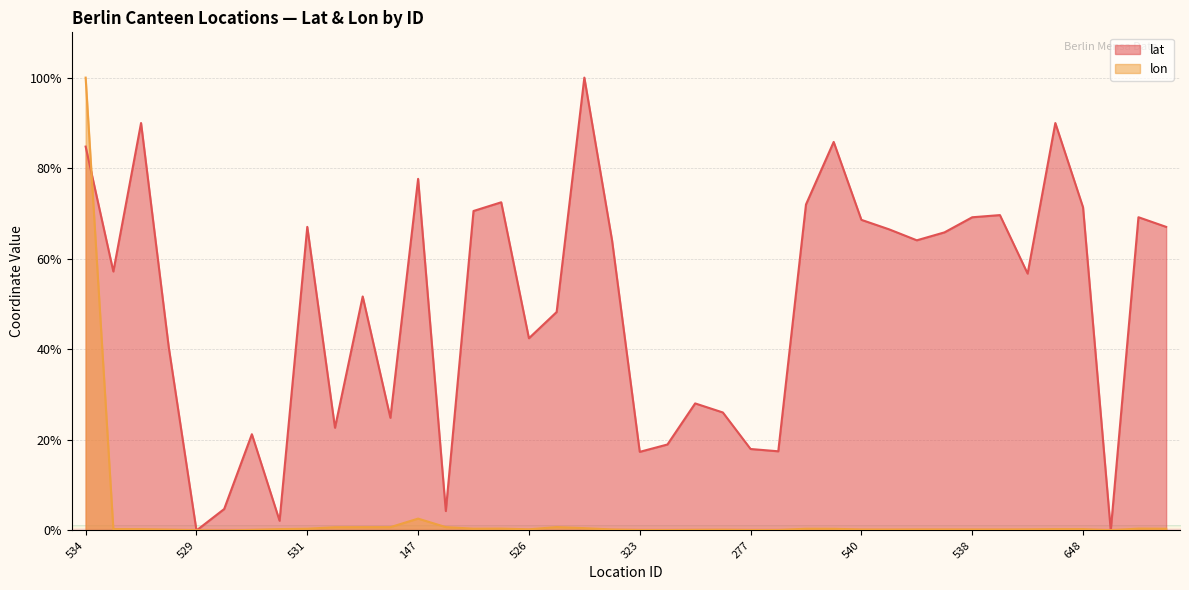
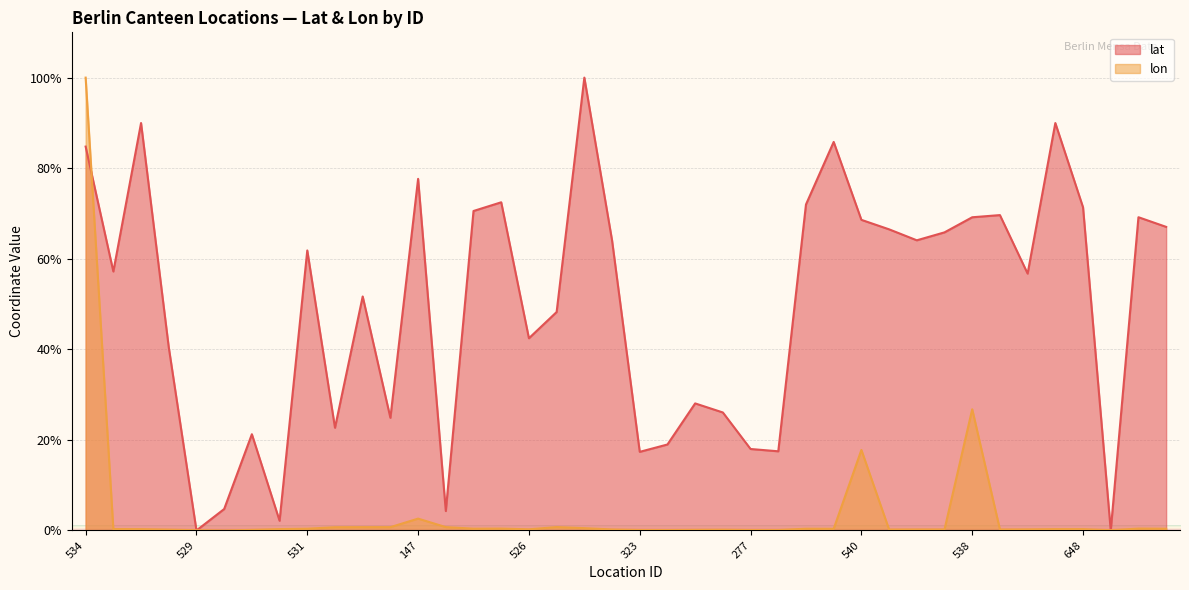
lat, 531: 67% -> 62%
lon, 540: 0% -> 18%
lon, 538: 0% -> 27%
